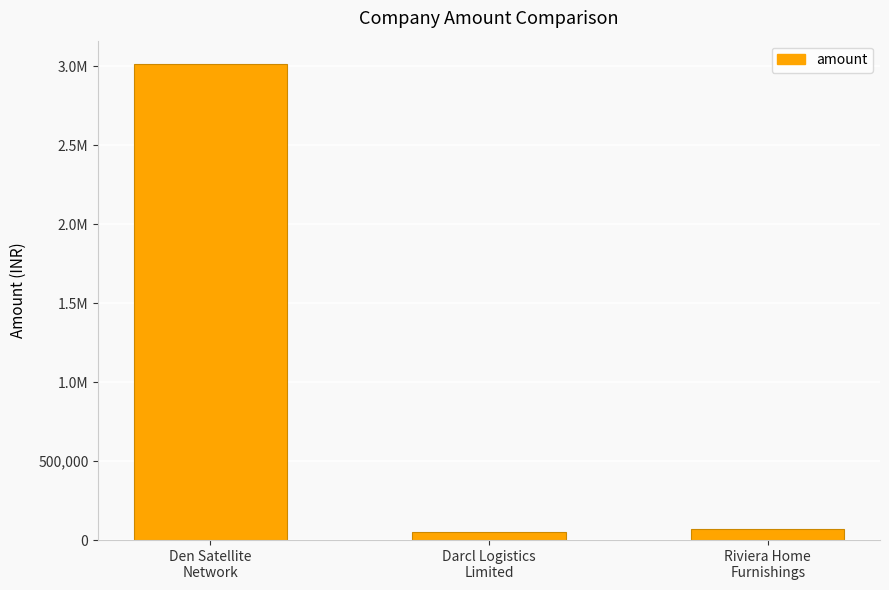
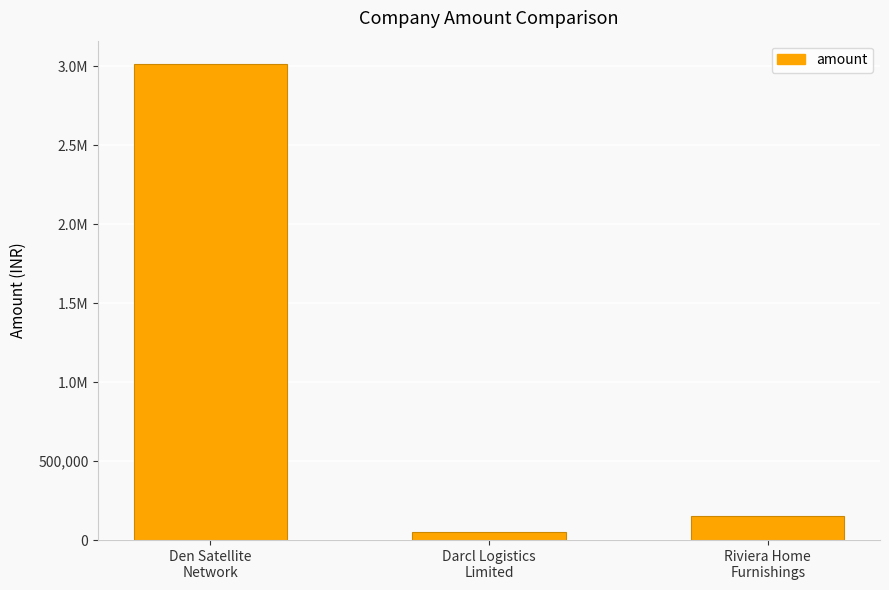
Riviera Home Furnishings: 70,000 -> 150,000
